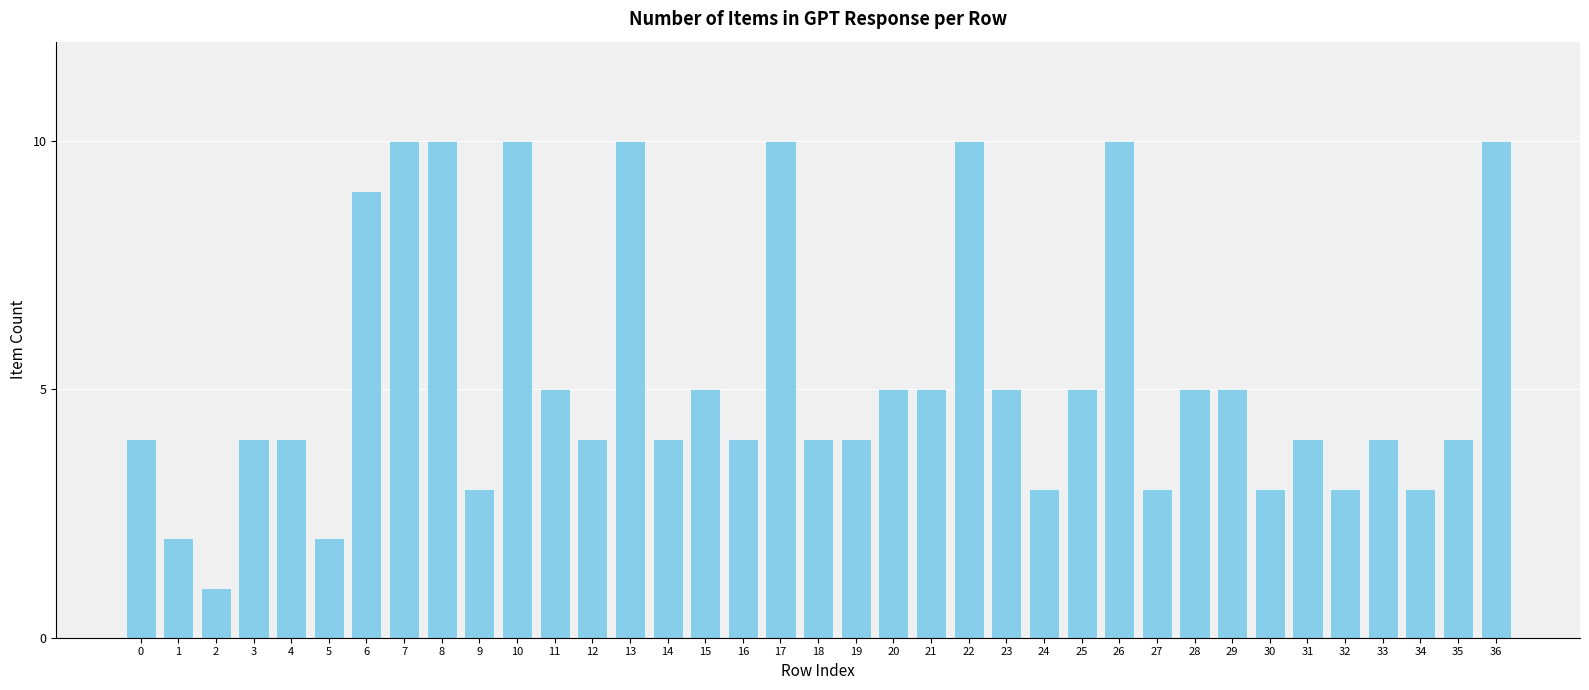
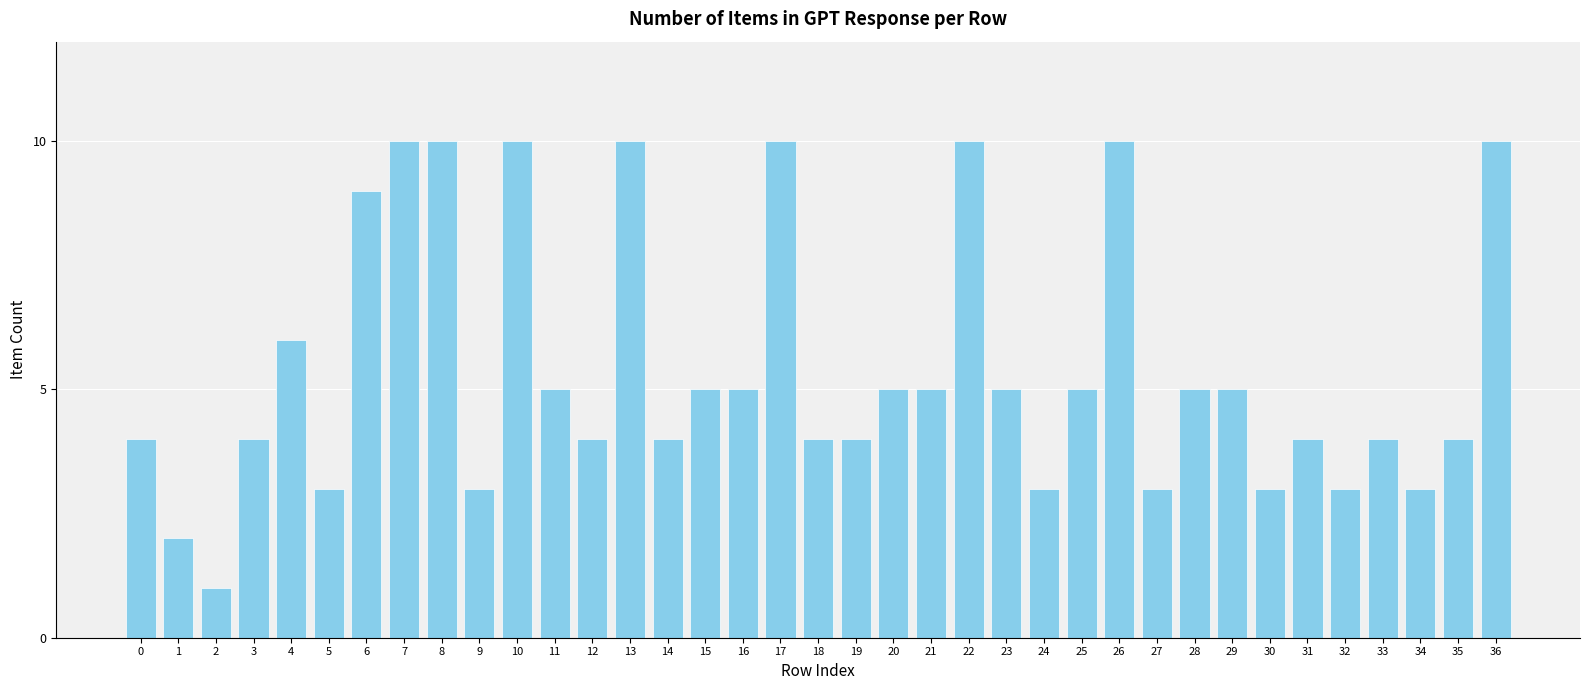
4: 4 -> 6
5: 2 -> 3
16: 4 -> 5
